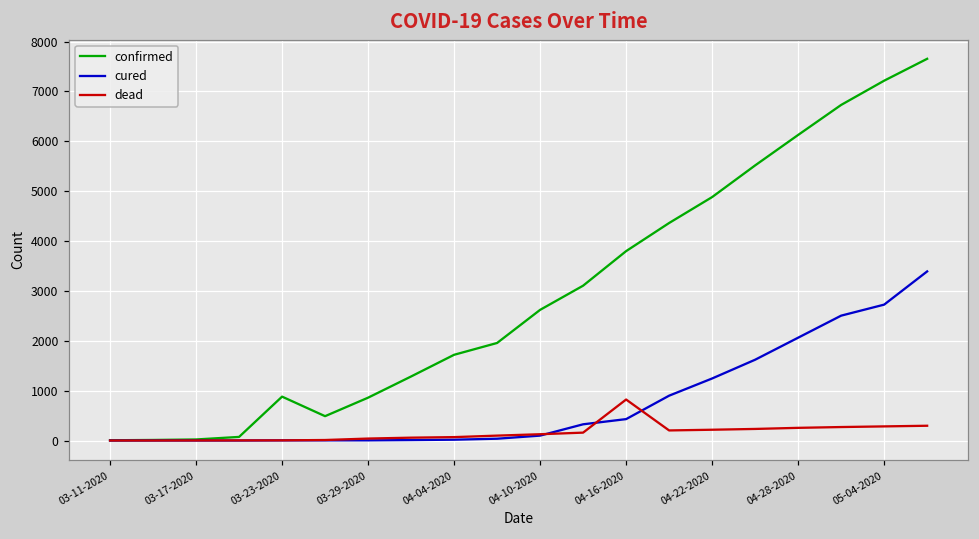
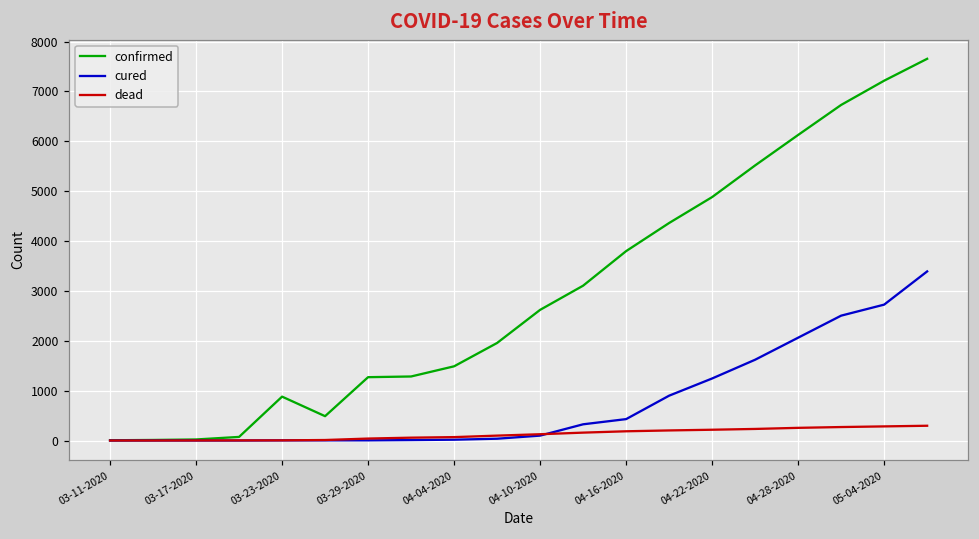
confirmed, 03-29-2020: 900 -> 1300
confirmed, 04-04-2020: 1700 -> 1500
dead, 04-16-2020: 800 -> 200
